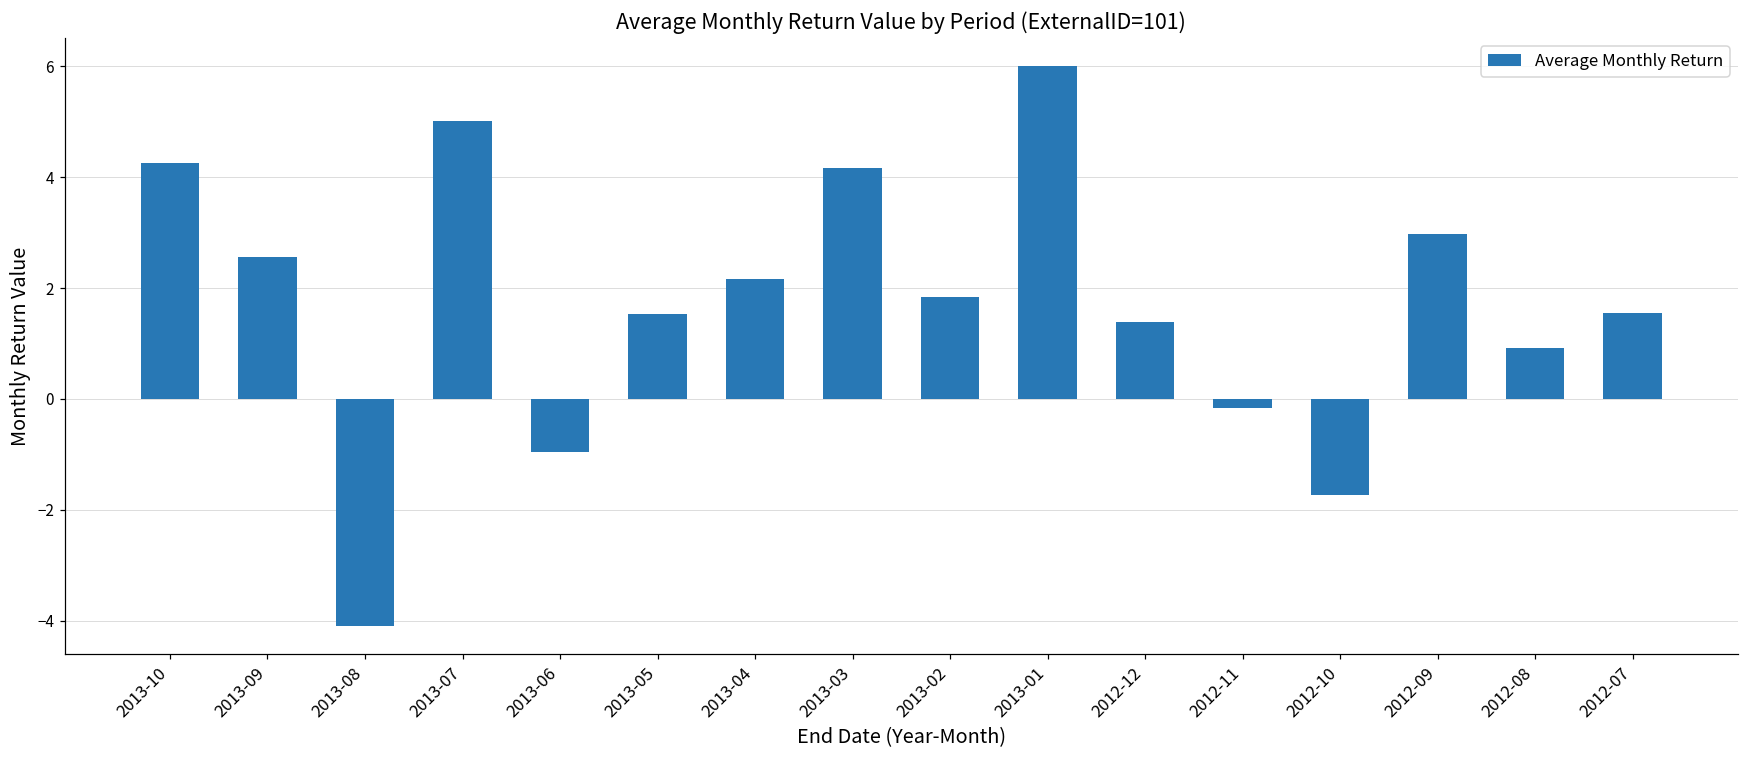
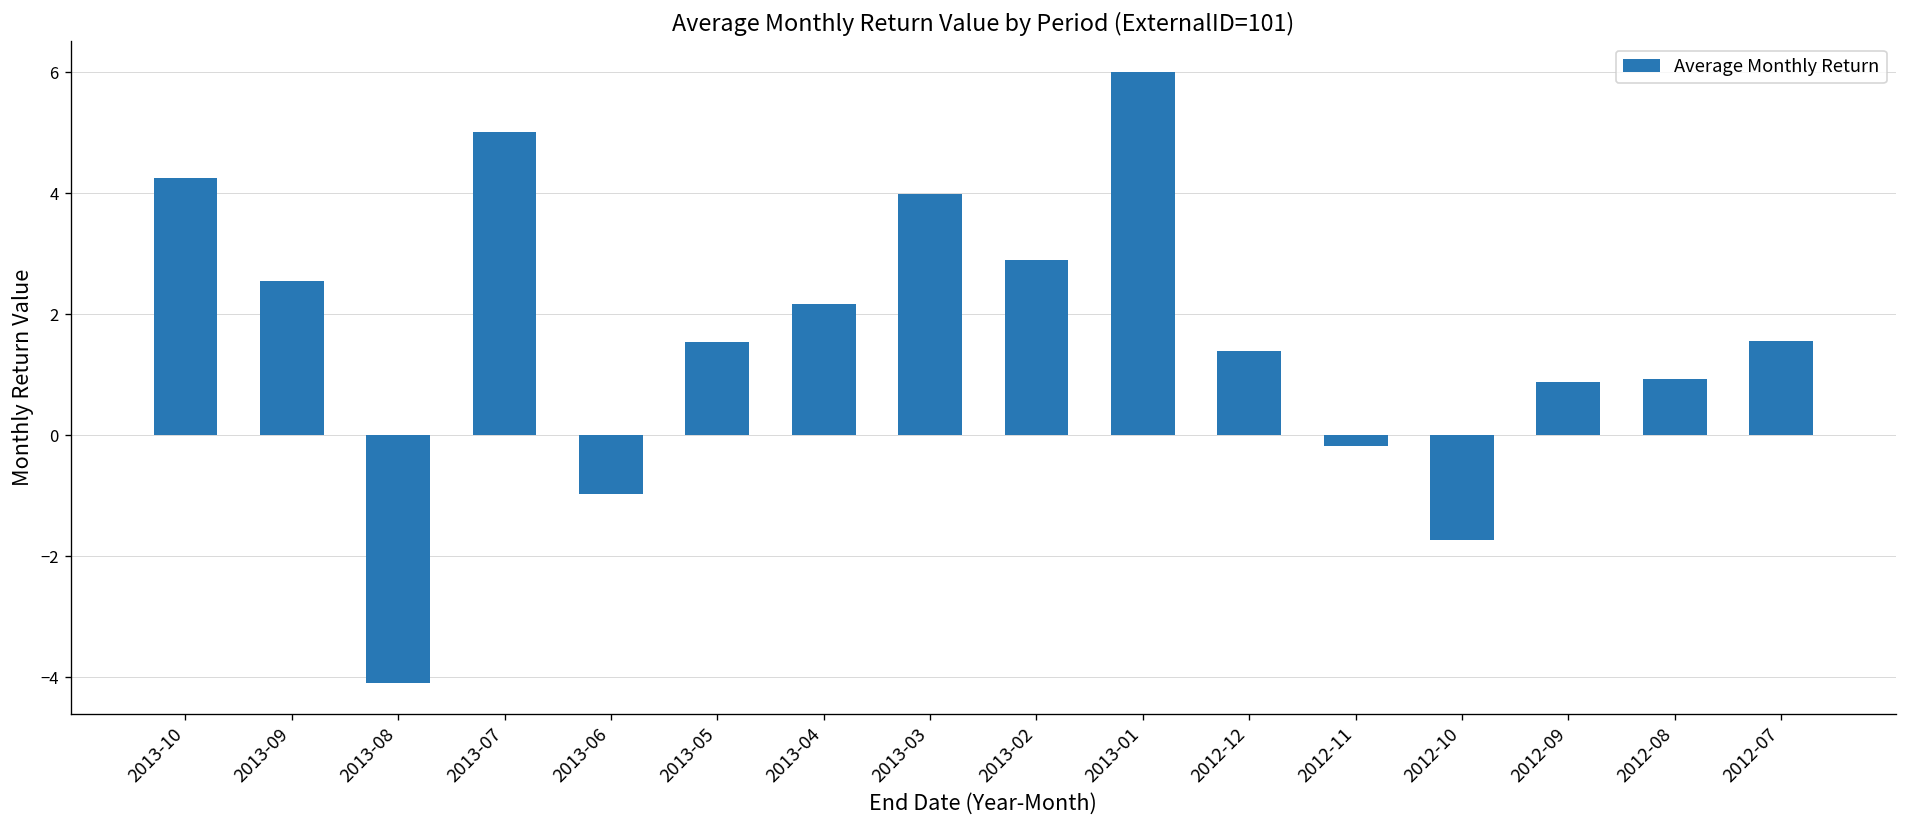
2013-03: 4.2 -> 4.0
2013-02: 1.8 -> 2.9
2012-09: 3.0 -> 0.9
